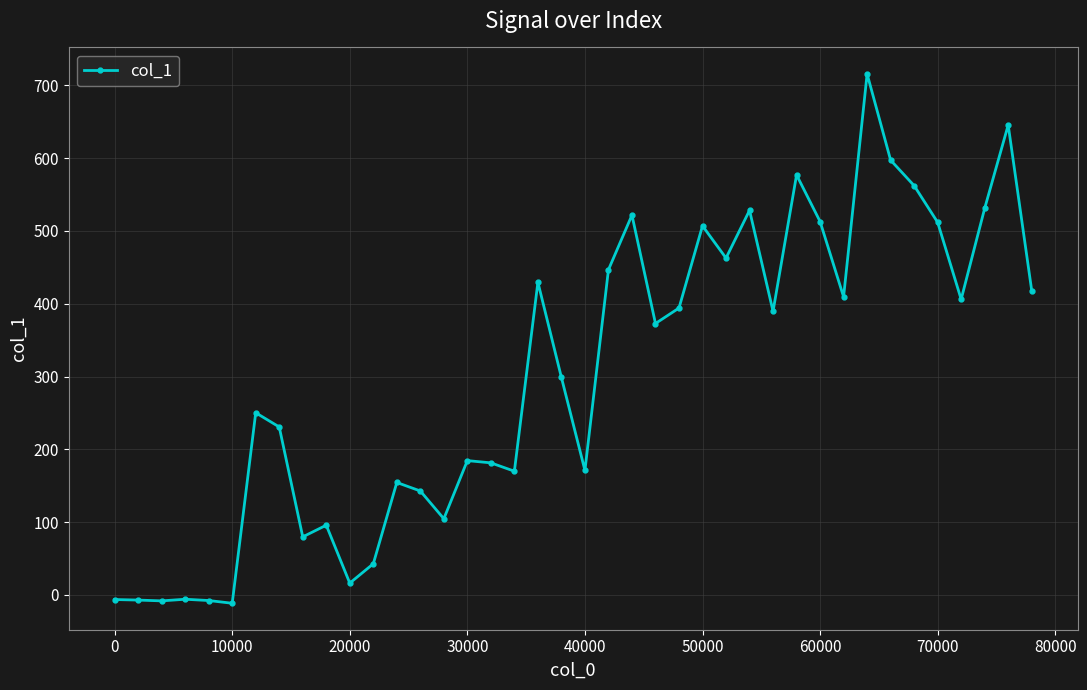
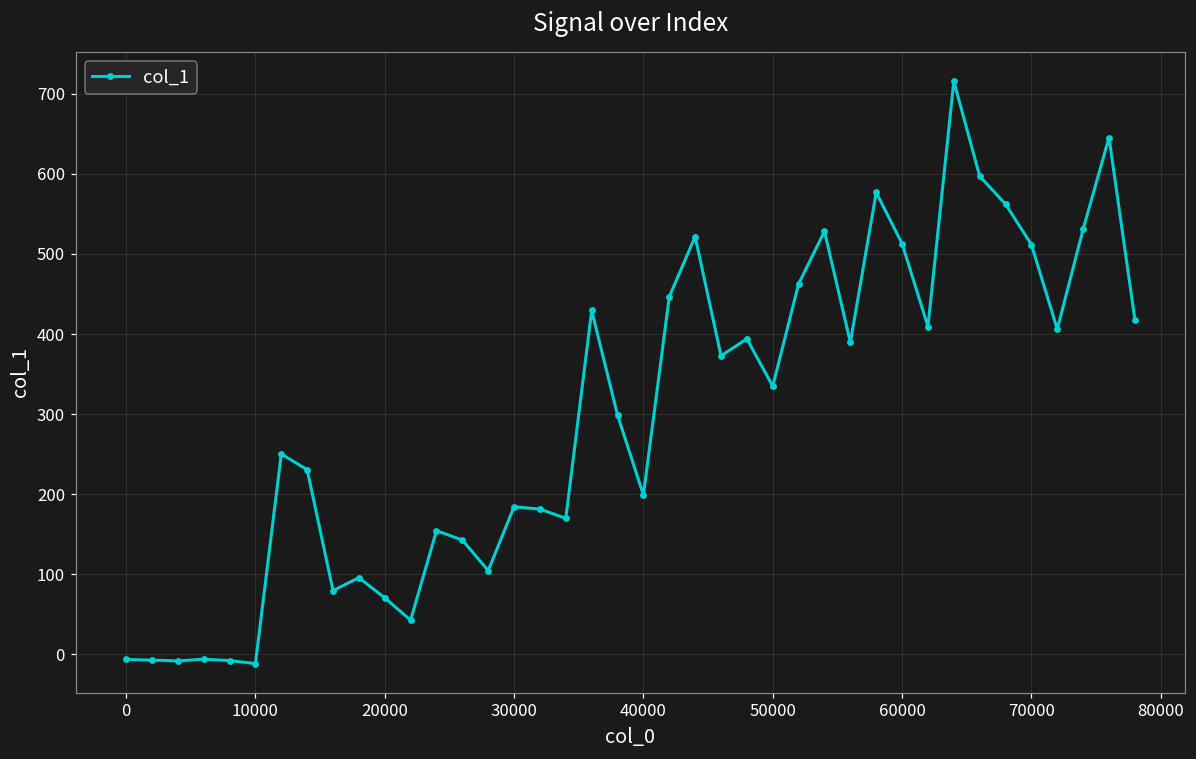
20000: 20 -> 70
40000: 170 -> 200
50000: 510 -> 330
